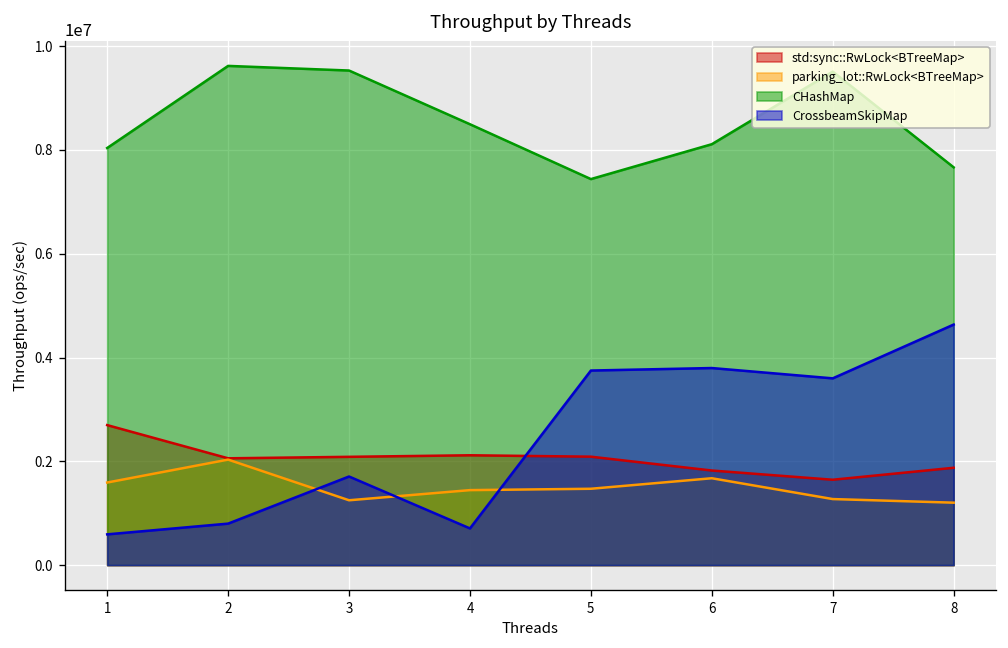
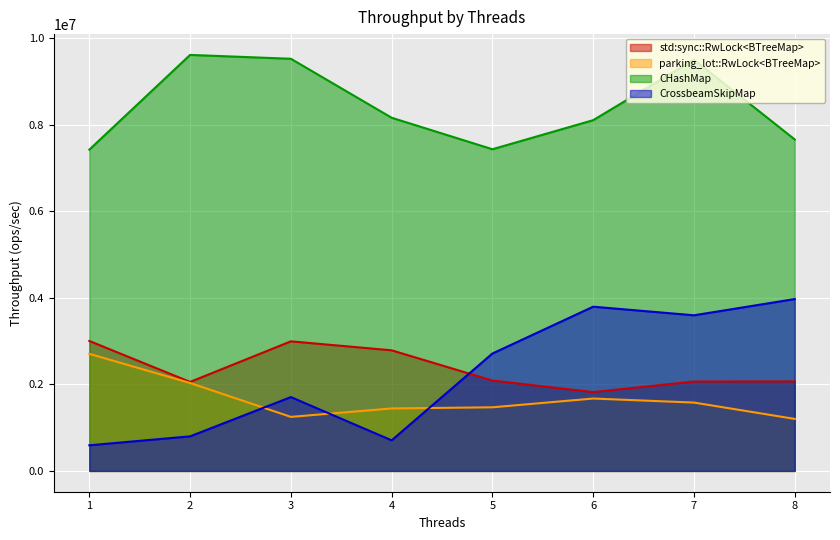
std:sync::RwLock<BTreeMap>, 1: 2700000 -> 3000000
parking_lot::RwLock<BTreeMap>, 1: 1600000 -> 2700000
CHashMap, 1: 8000000 -> 7400000
std:sync::RwLock<BTreeMap>, 3: 2100000 -> 3000000
std:sync::RwLock<BTreeMap>, 4: 2100000 -> 2800000
CHashMap, 4: 8500000 -> 8200000
CrossbeamSkipMap, 5: 3700000 -> 2700000
std:sync::RwLock<BTreeMap>, 7: 1600000 -> 2100000
parking_lot::RwLock<BTreeMap>, 7: 1300000 -> 1600000
std:sync::RwLock<BTreeMap>, 8: 1900000 -> 2100000
CrossbeamSkipMap, 8: 4600000 -> 4000000
